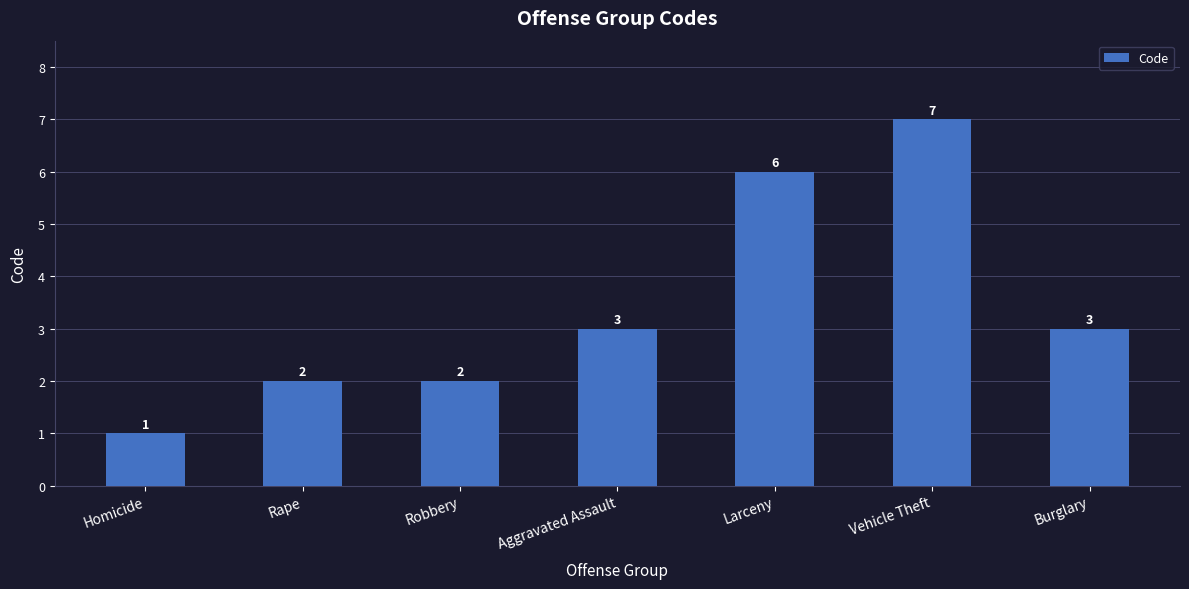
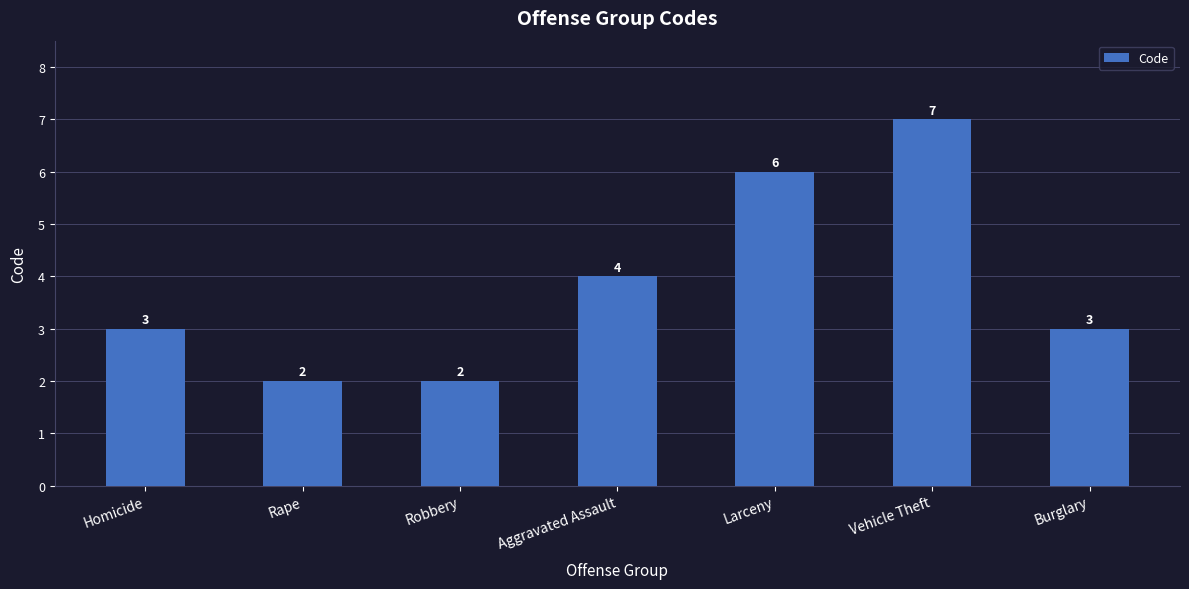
Homicide: 1 -> 3
Aggravated Assault: 3 -> 4
